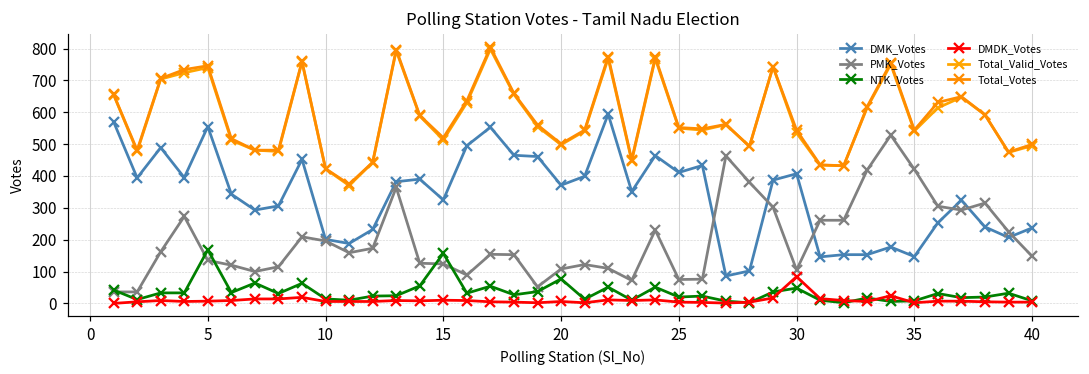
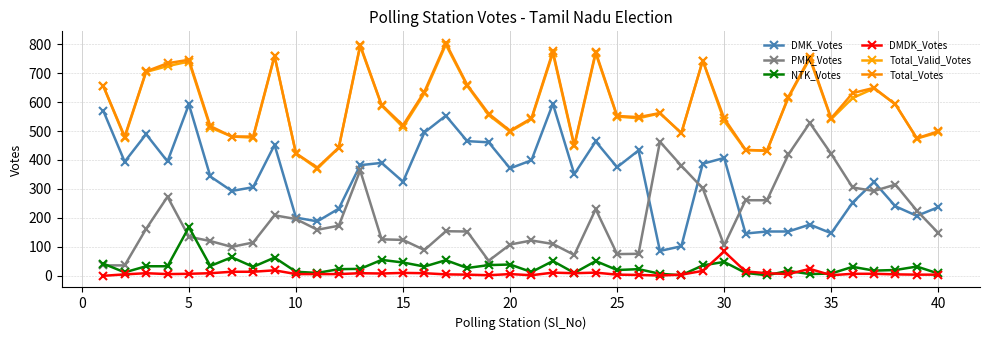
DMK_Votes, 5: 560 -> 590
NTK_Votes, 15: 160 -> 50
NTK_Votes, 20: 80 -> 40
DMK_Votes, 25: 410 -> 380
